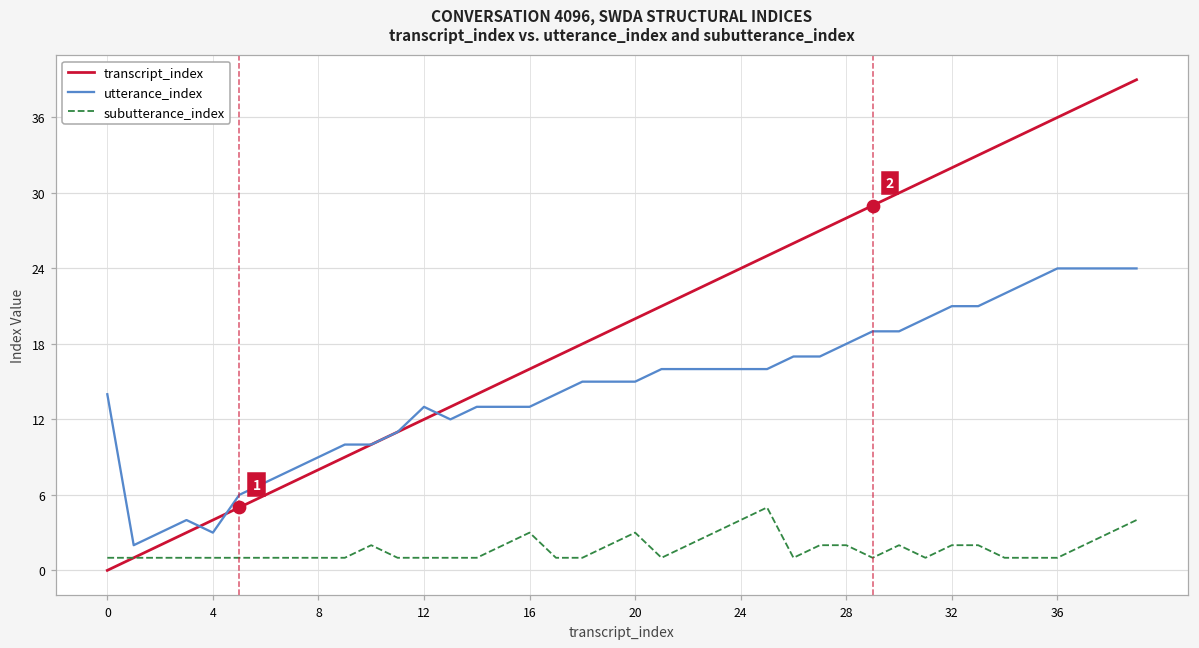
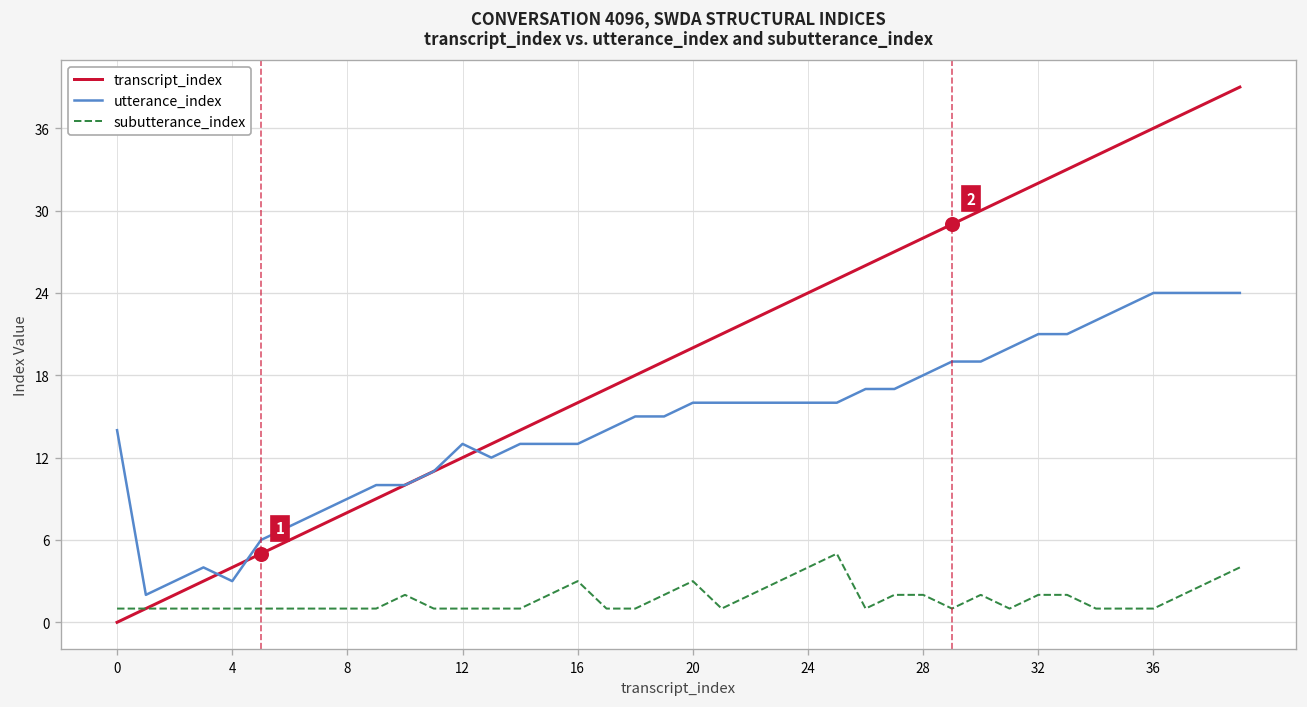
utterance_index, 20: 15 -> 16
